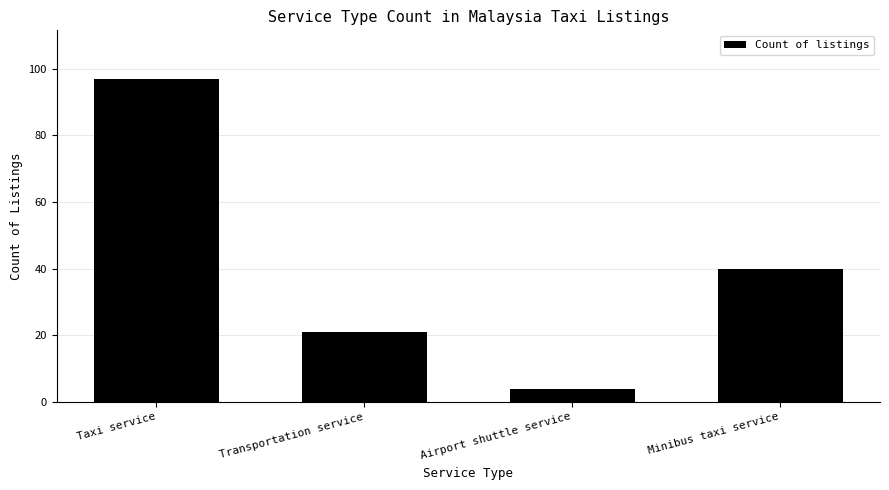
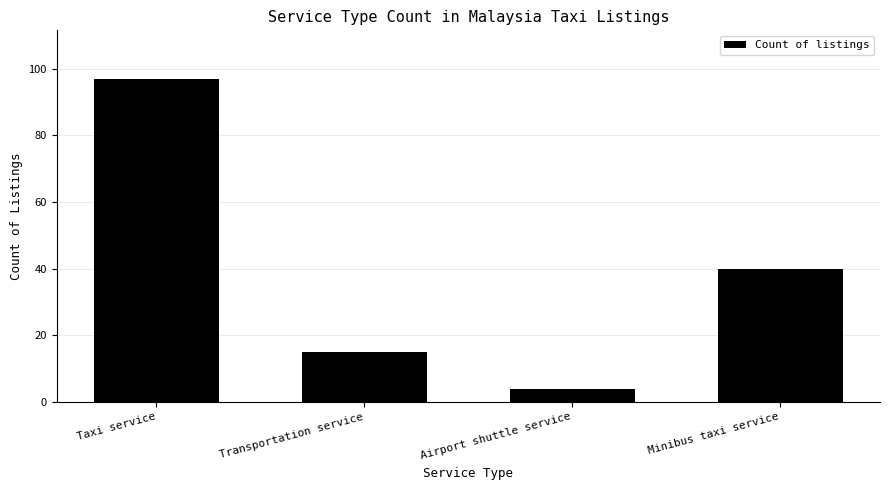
Transportation service: 21 -> 15
